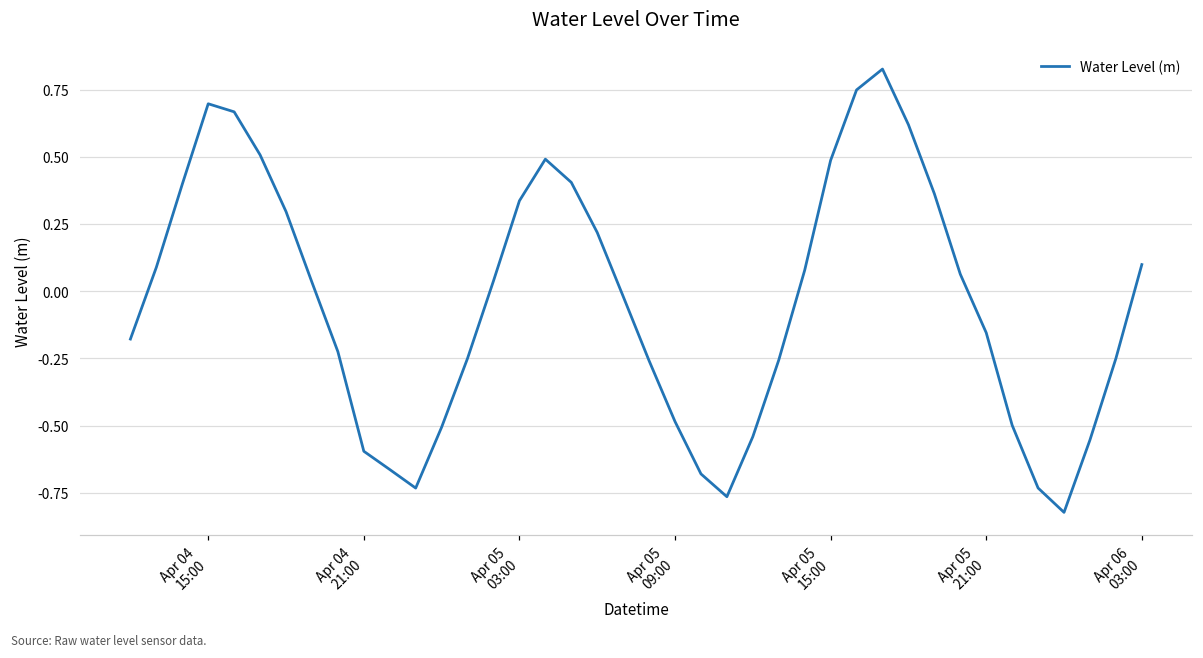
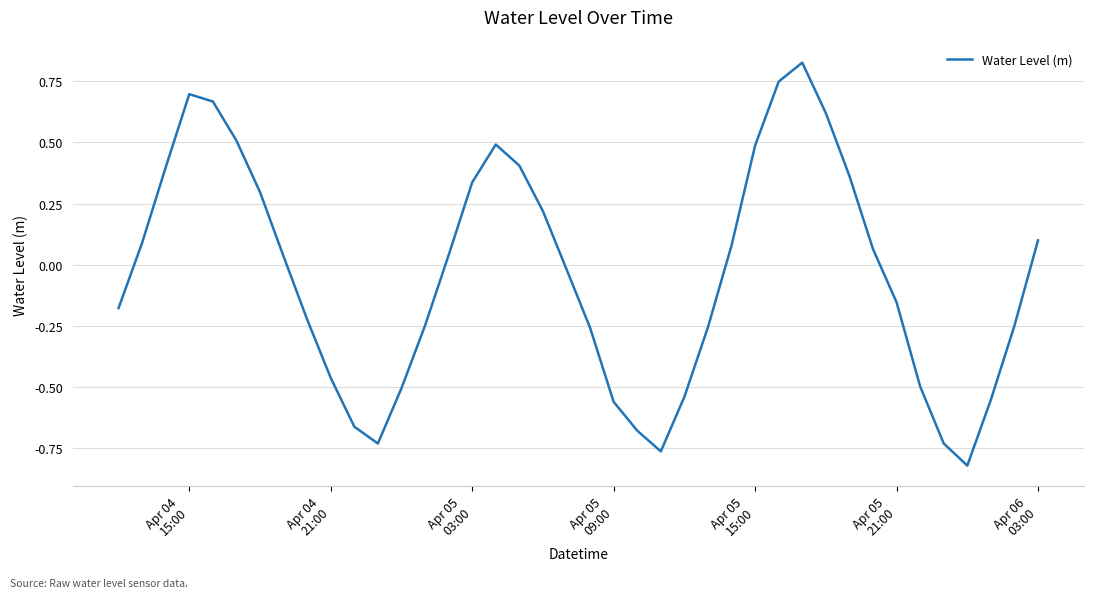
Apr 04 21:00: -0.60 -> -0.46
Apr 05 09:00: -0.48 -> -0.56
